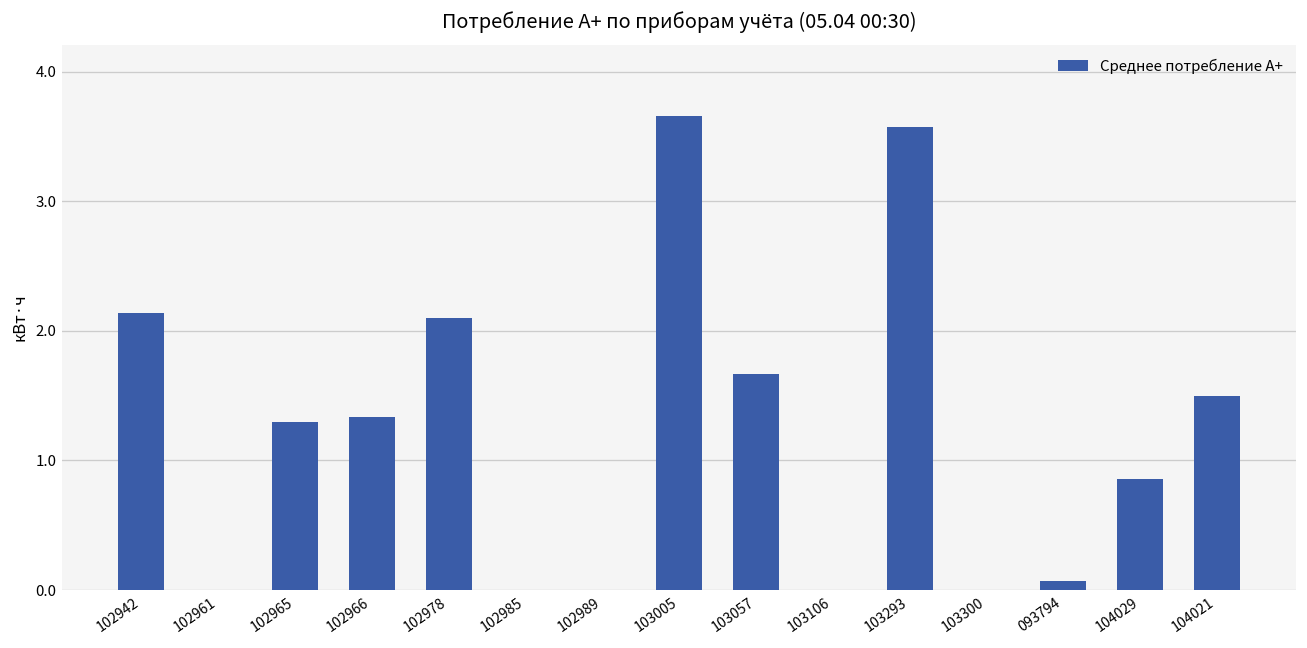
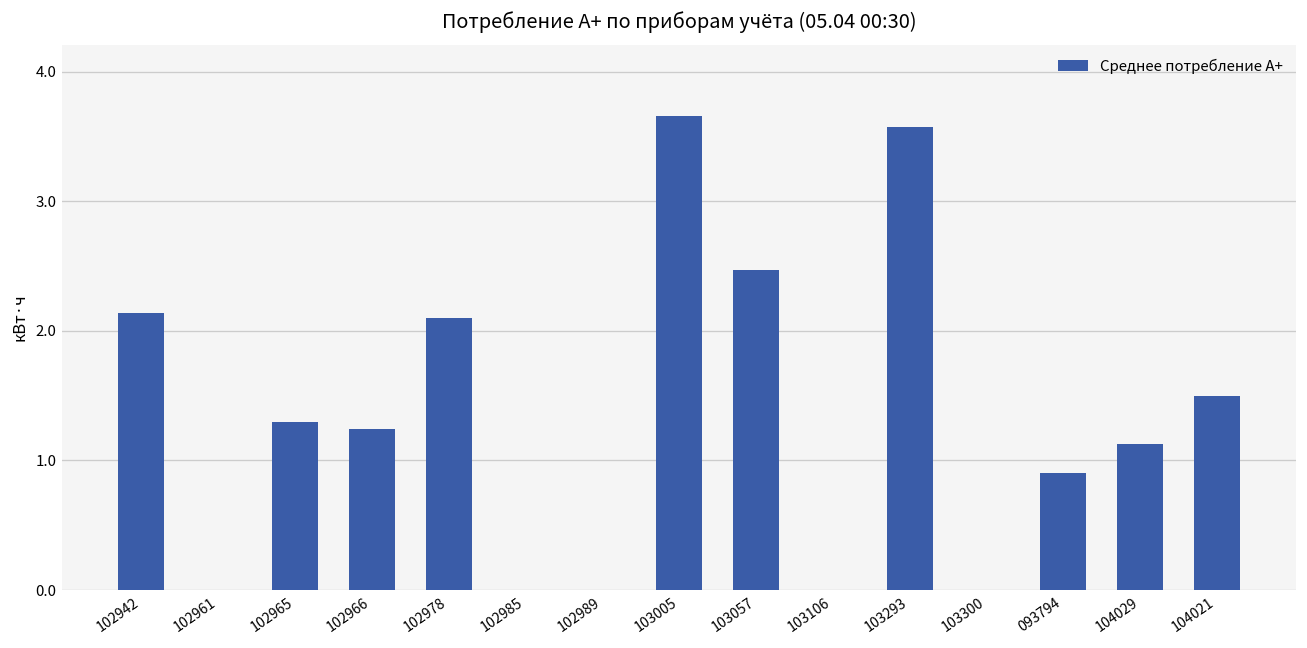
102966: 1.34 -> 1.24
103057: 1.67 -> 2.47
093794: 0.07 -> 0.91
104029: 0.86 -> 1.13
